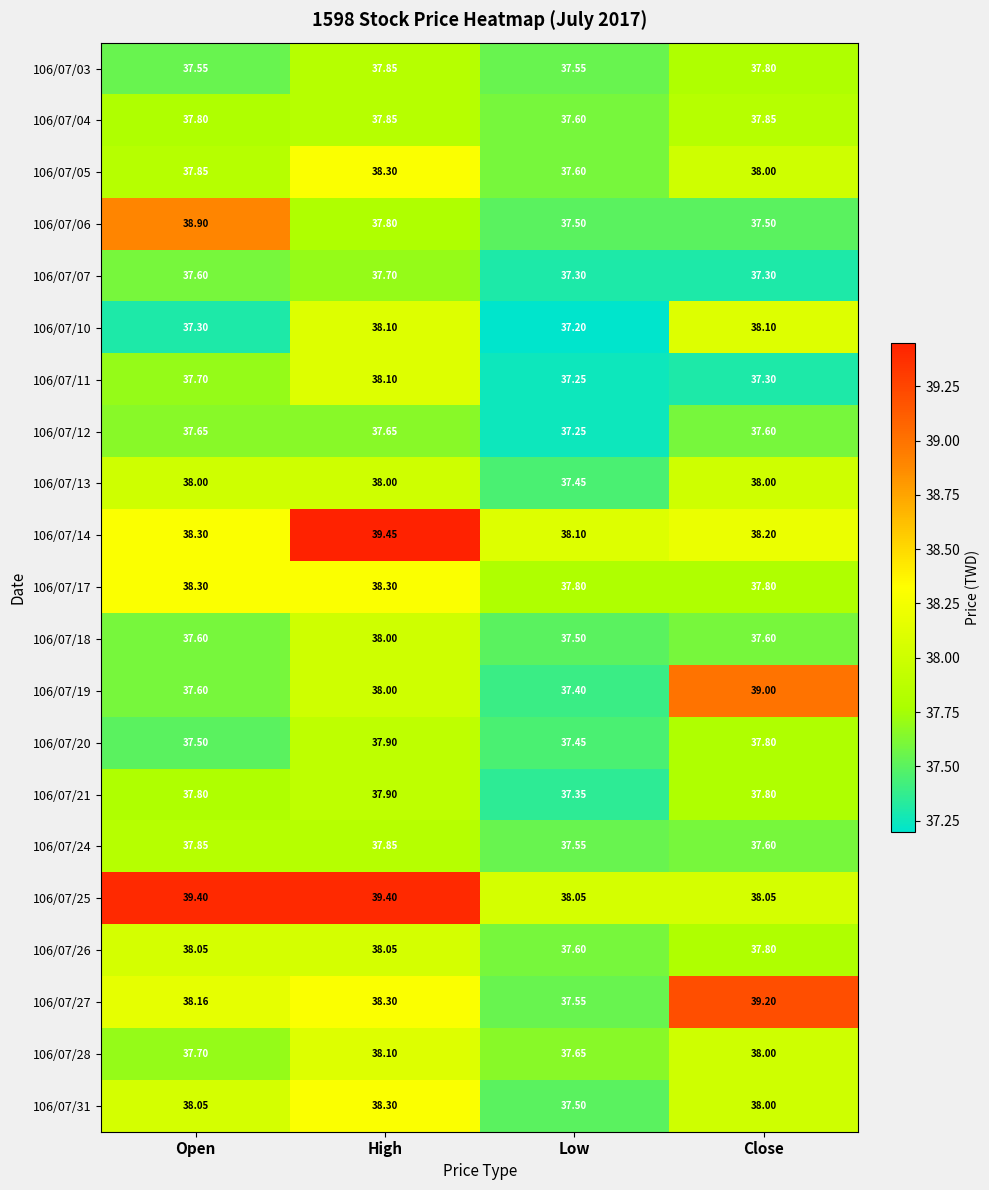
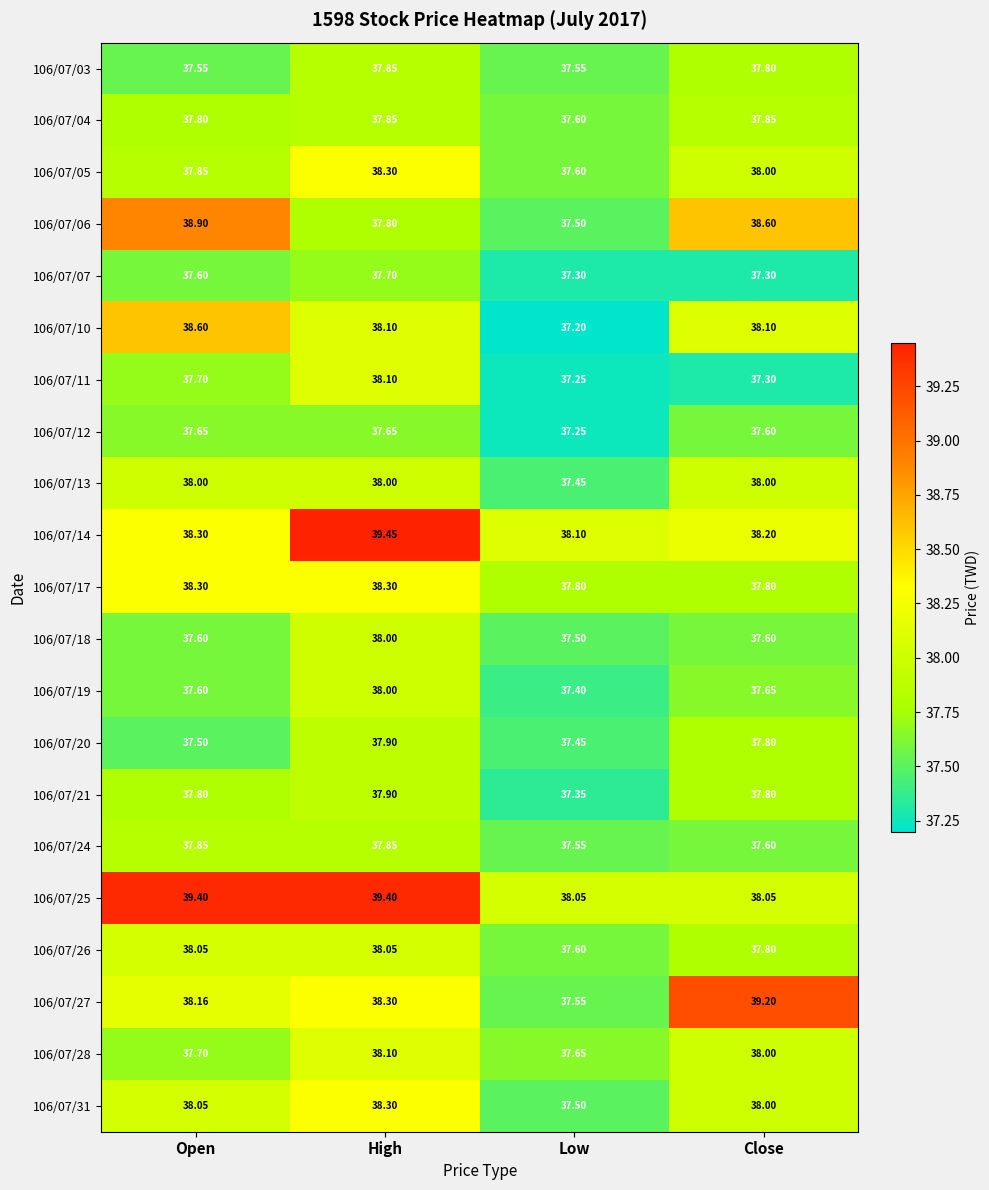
106/07/06, Close: 37.50 -> 38.60
106/07/10, Open: 37.30 -> 38.60
106/07/19, Close: 39.00 -> 37.65
